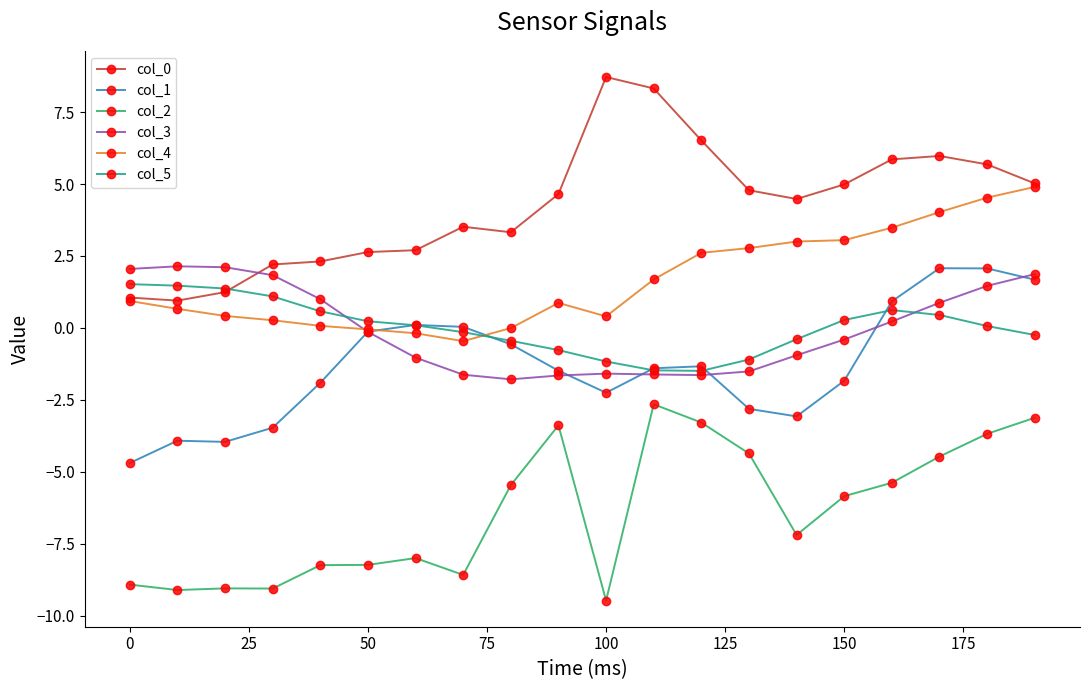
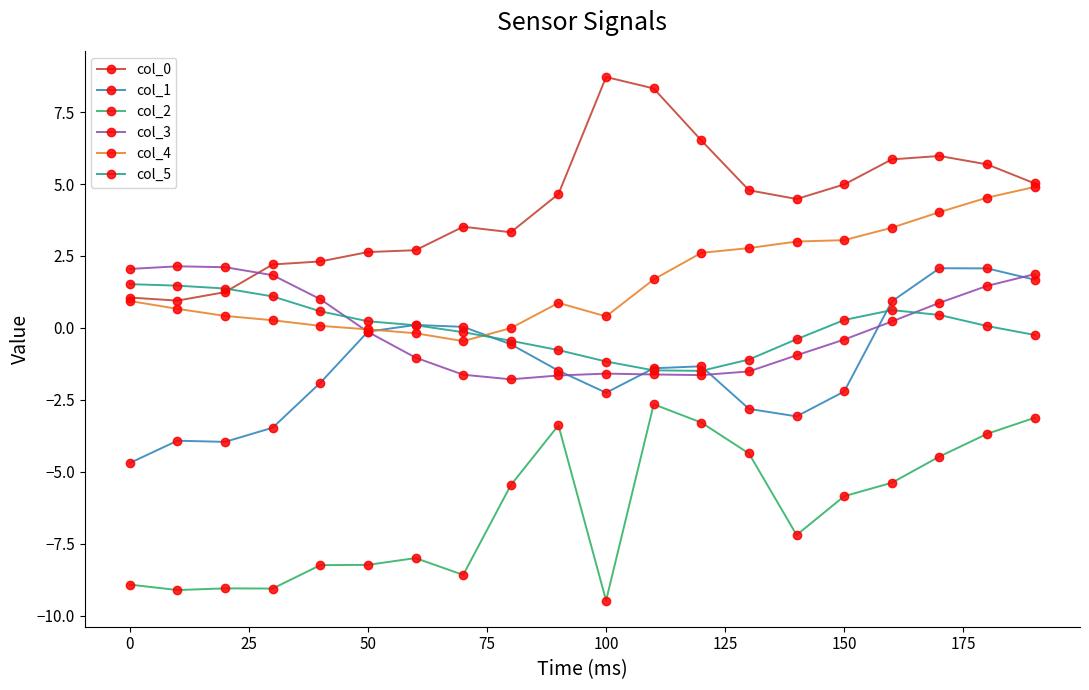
col_1, 150: -1.8 -> -2.2
